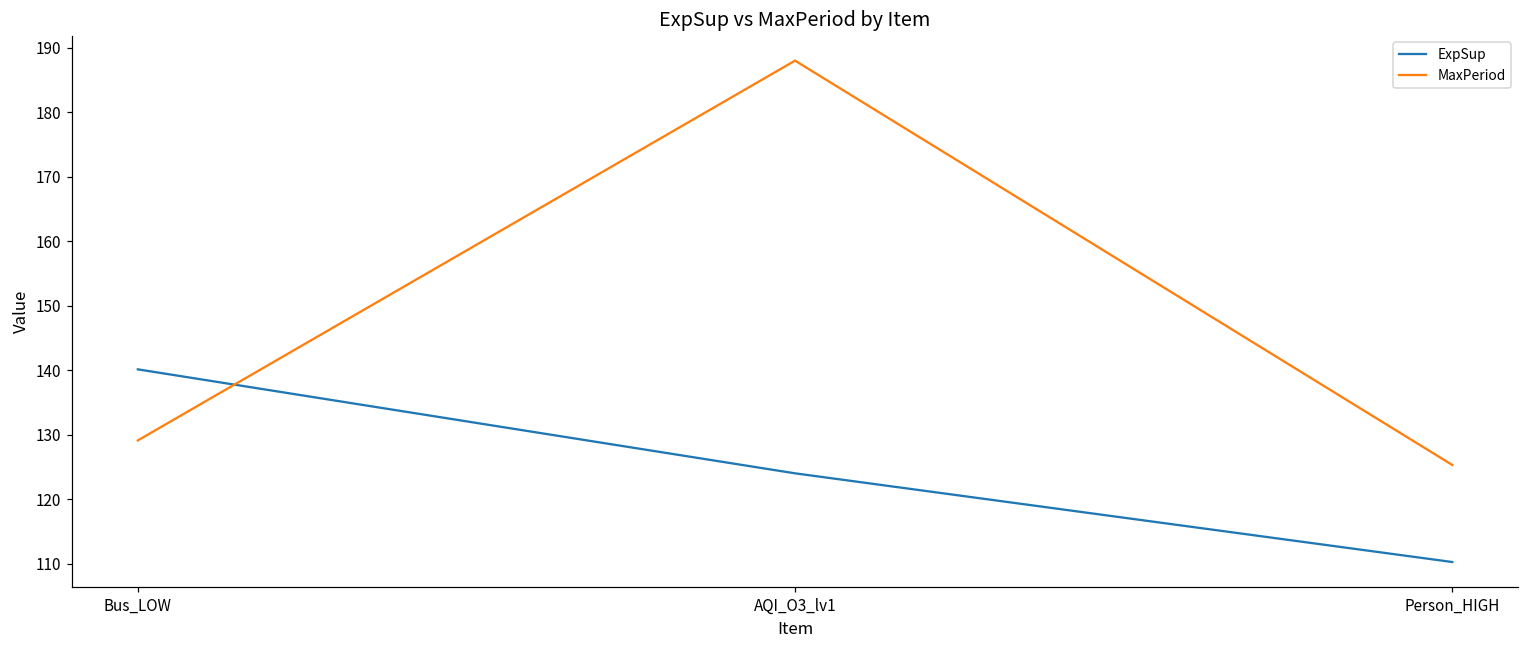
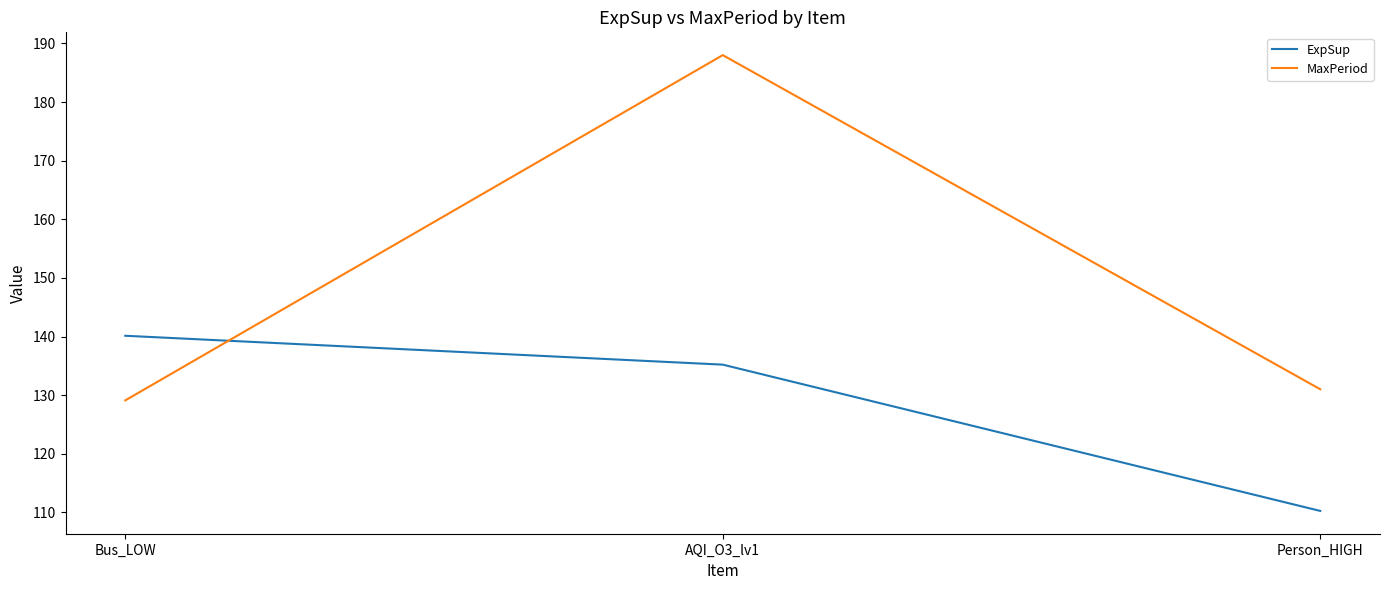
ExpSup, AQI_O3_lv1: 124 -> 135
MaxPeriod, Person_HIGH: 125 -> 131
